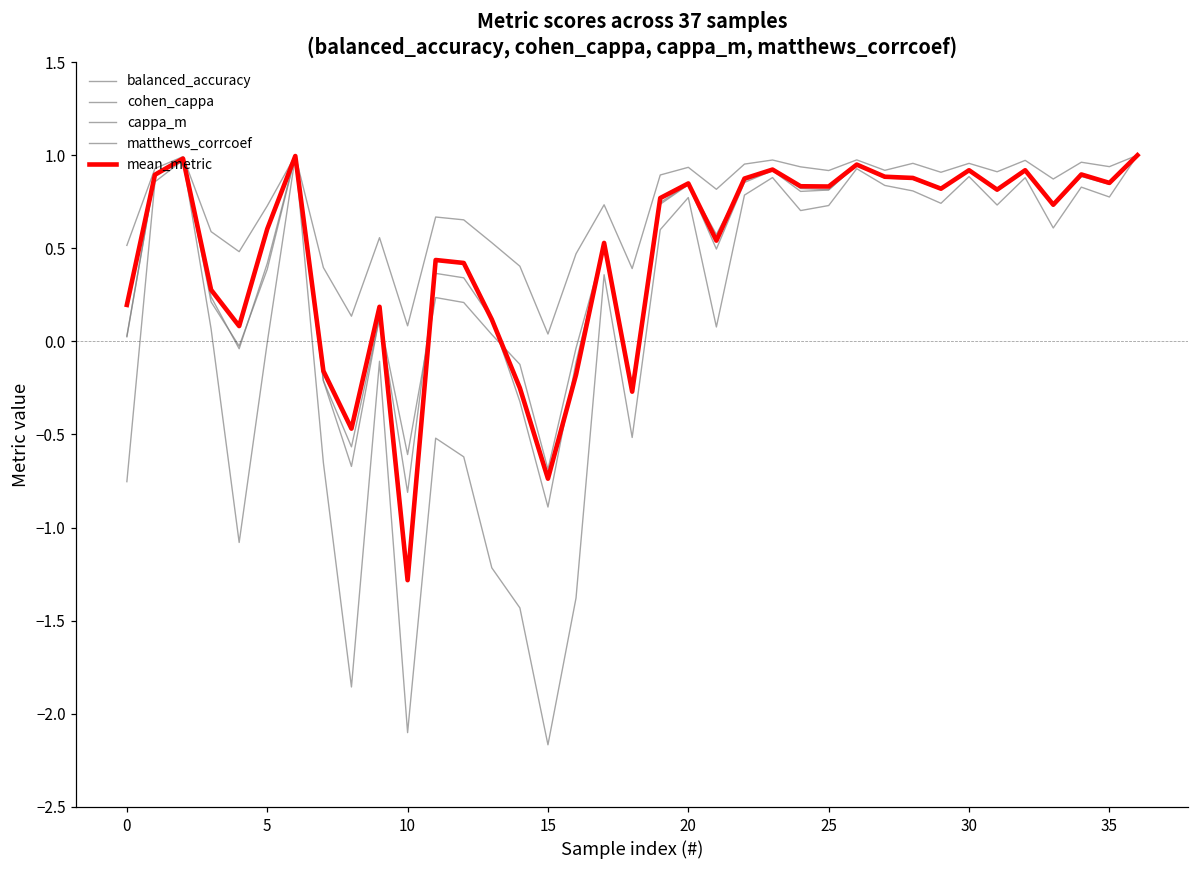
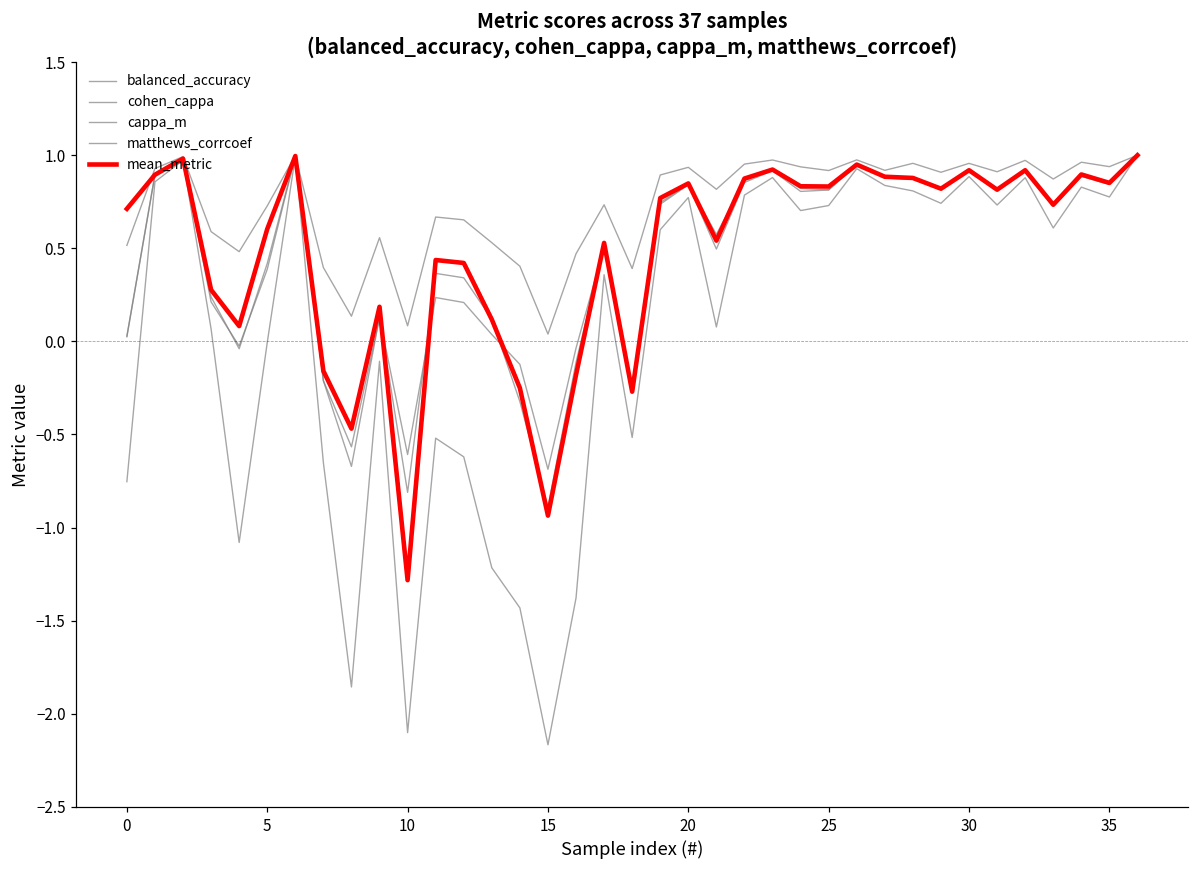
mean_metric, 0: 0.20 -> 0.71
mean_metric, 15: -0.74 -> -0.94
